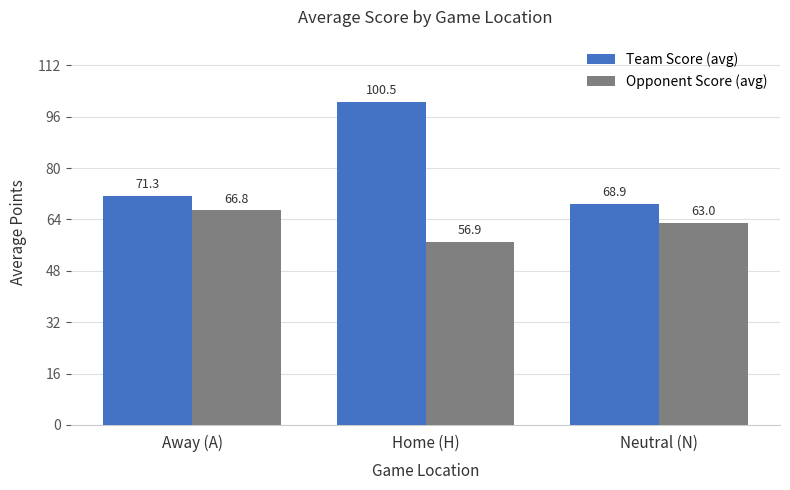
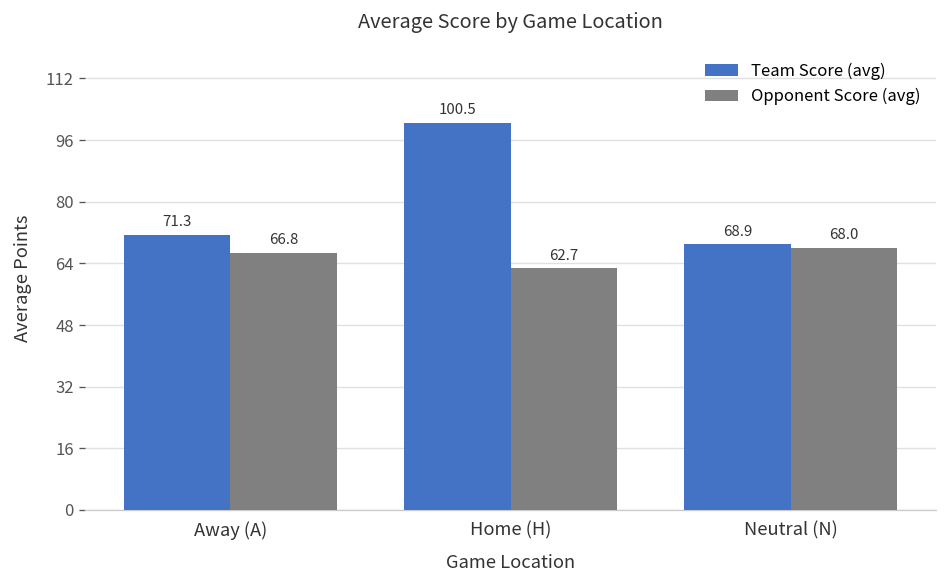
Opponent Score (avg), Home (H): 56.9 -> 62.7
Opponent Score (avg), Neutral (N): 63.0 -> 68.0
